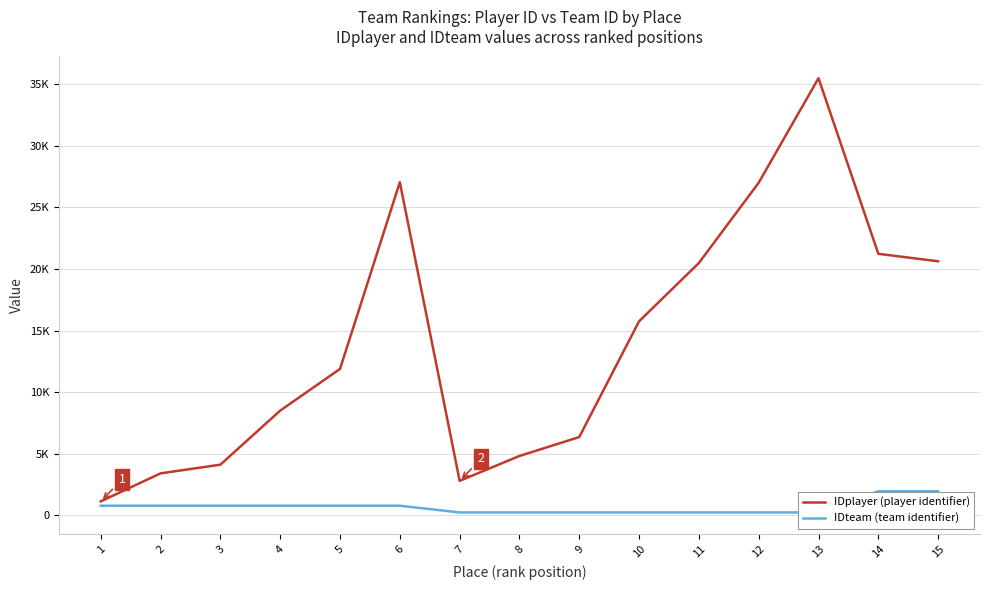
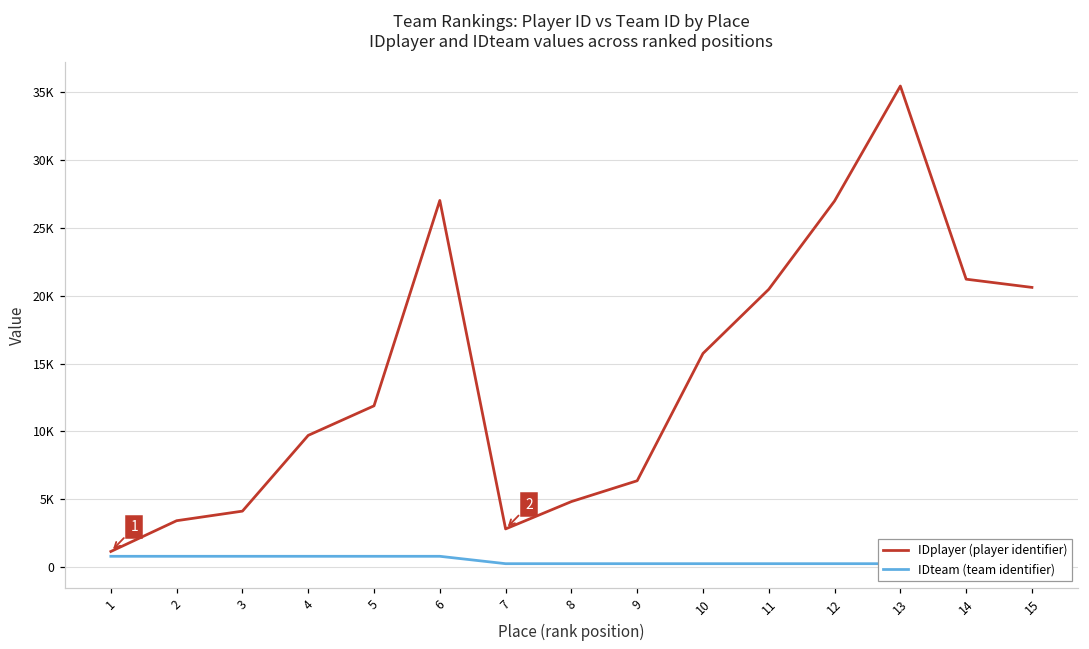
IDplayer (player identifier), 4: 8500 -> 9700
